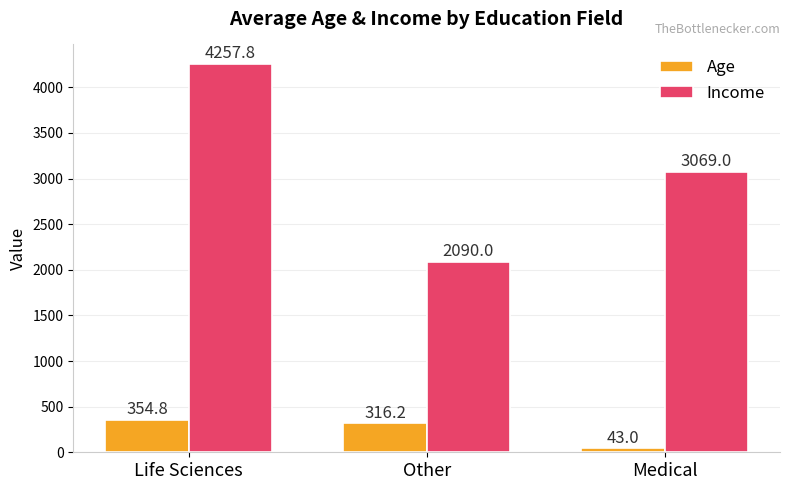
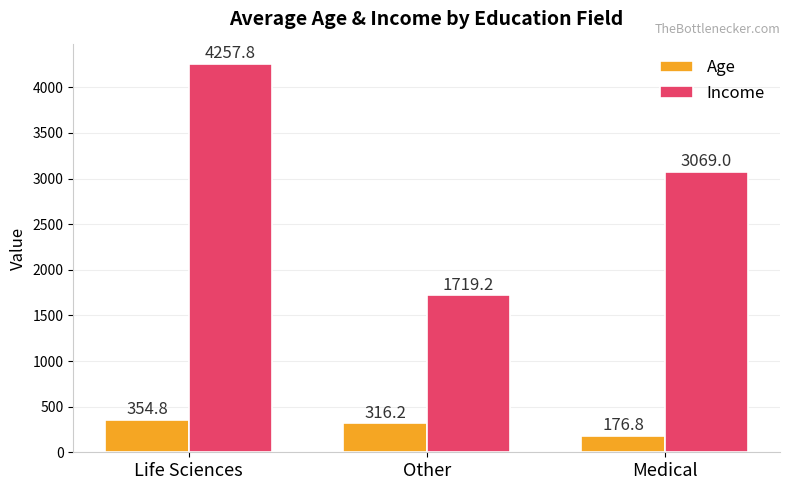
Income, Other: 2090.0 -> 1719.2
Age, Medical: 43.0 -> 176.8
